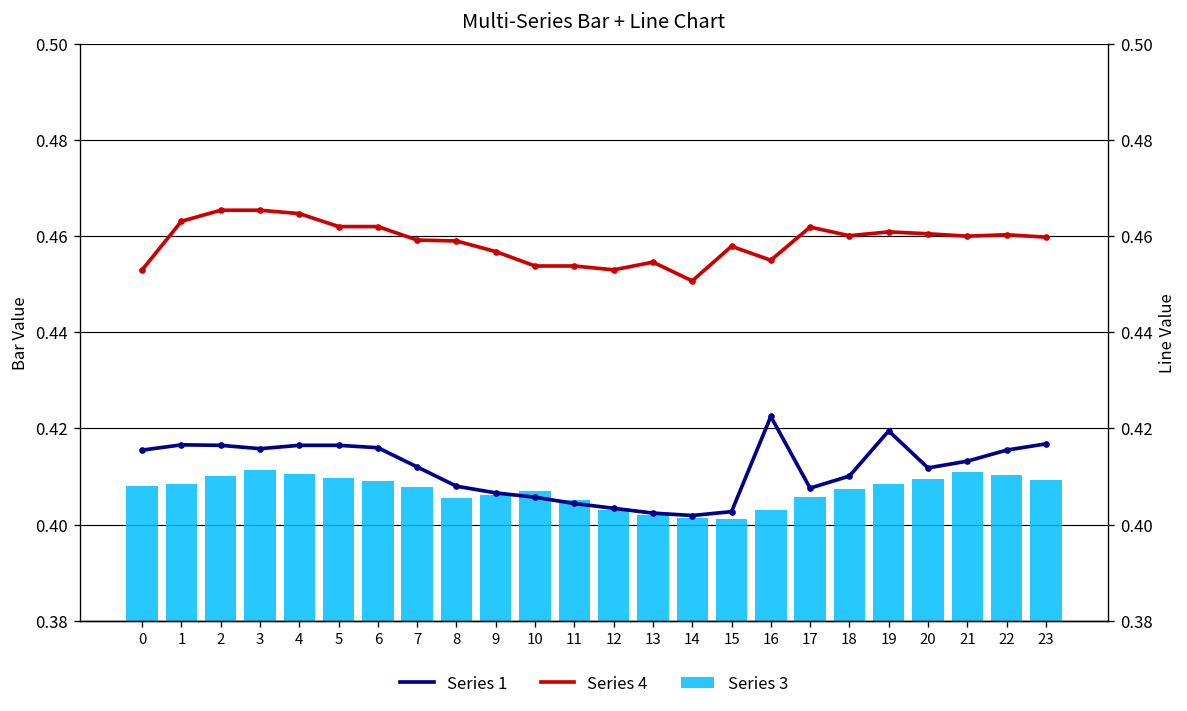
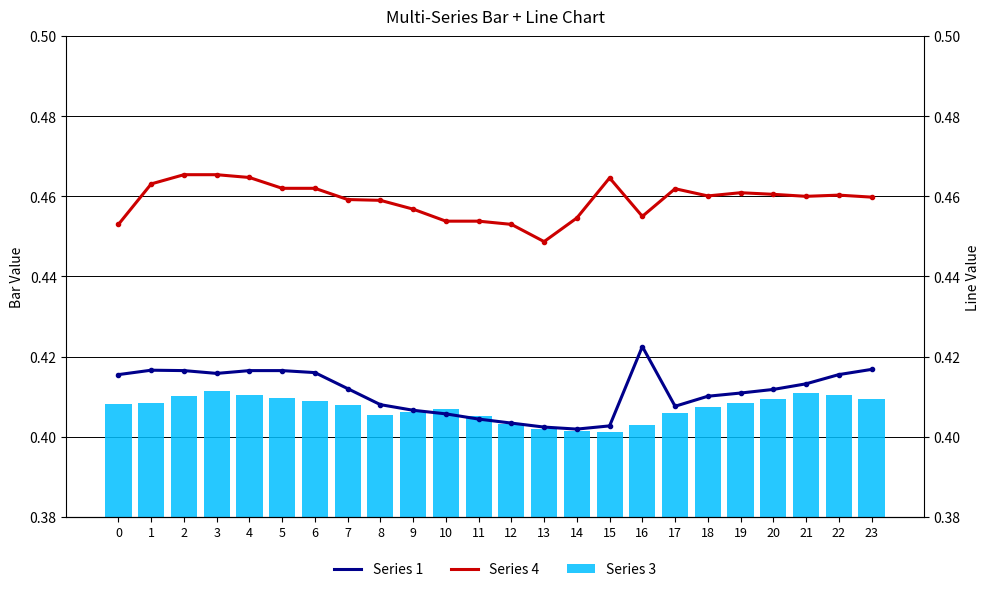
Series 4, 13: 0.455 -> 0.449
Series 4, 14: 0.451 -> 0.455
Series 4, 15: 0.458 -> 0.465
Series 1, 19: 0.420 -> 0.411
